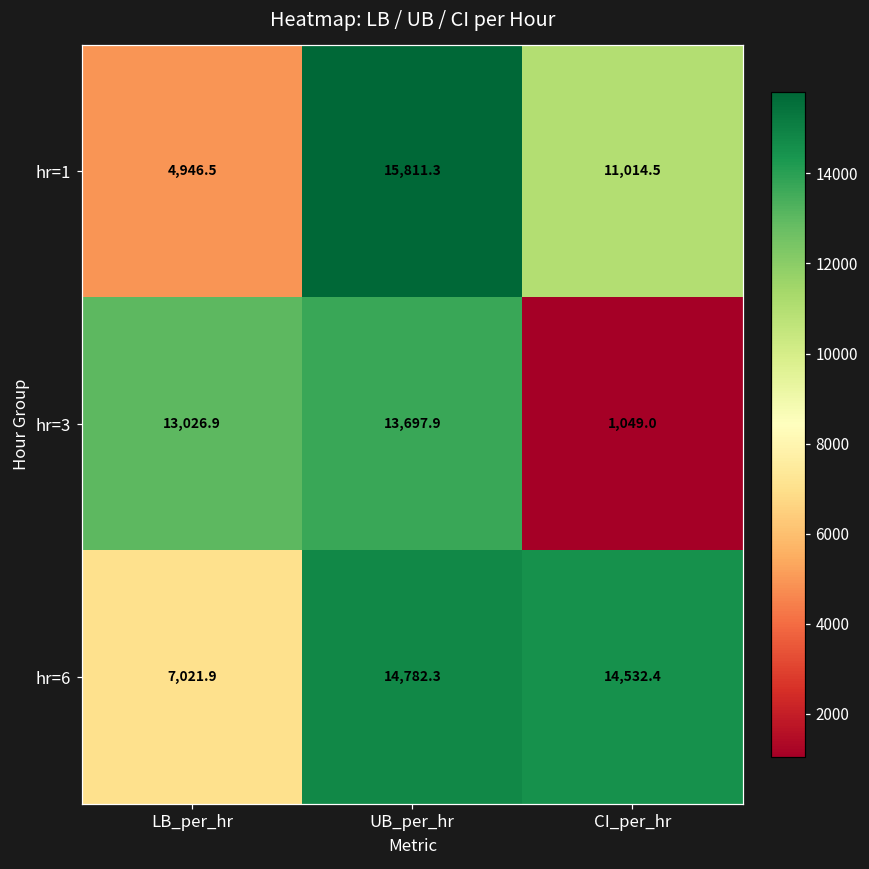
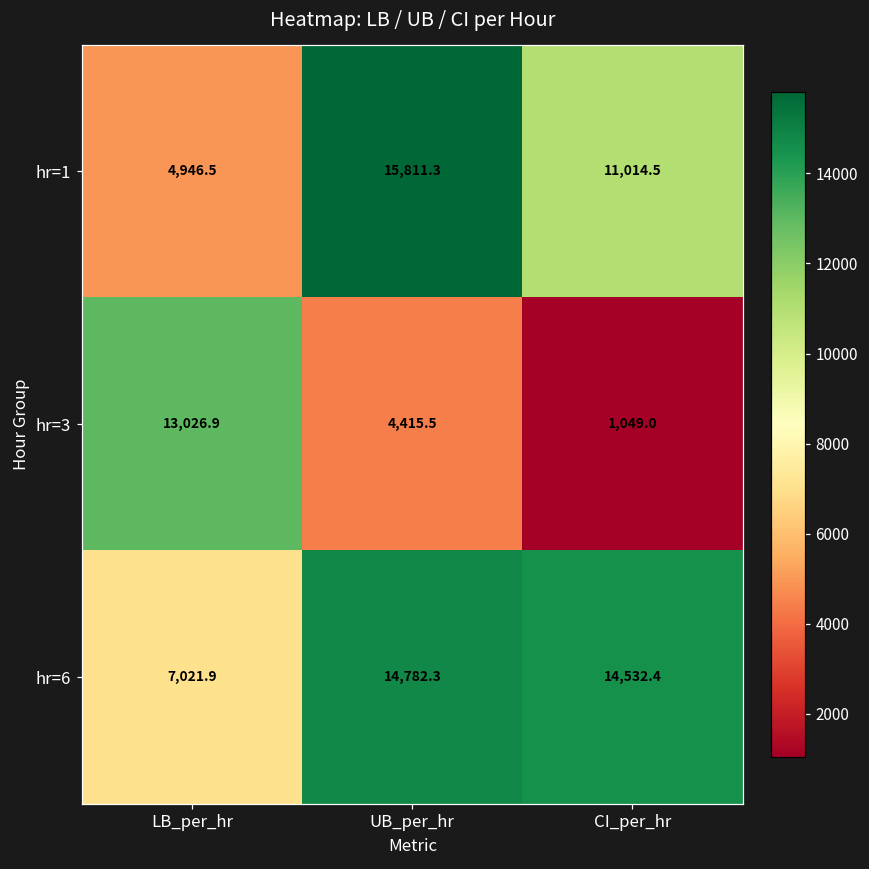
hr=3, UB_per_hr: 13,697.9 -> 4,415.5
